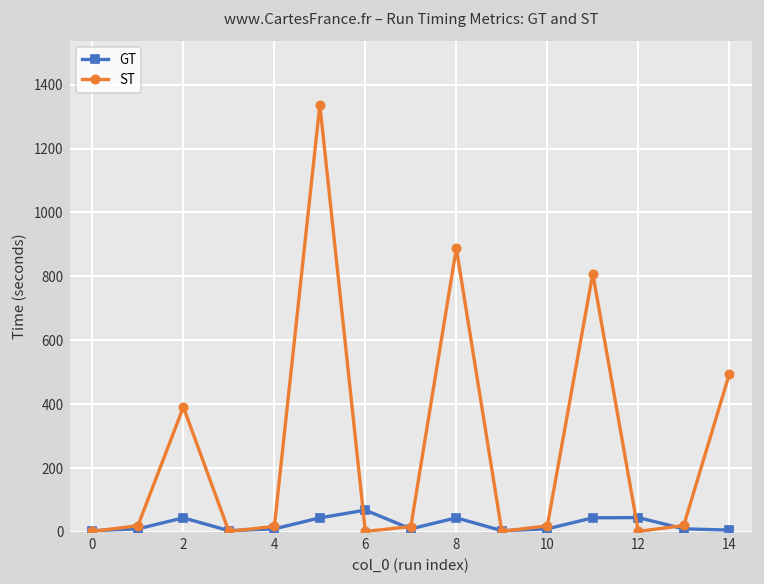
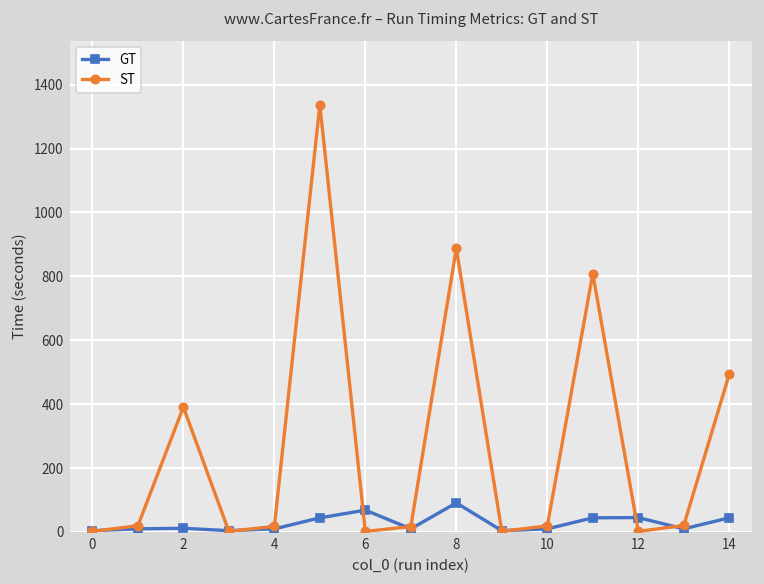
GT, 2: 40 -> 10
GT, 8: 40 -> 90
GT, 14: 10 -> 40
